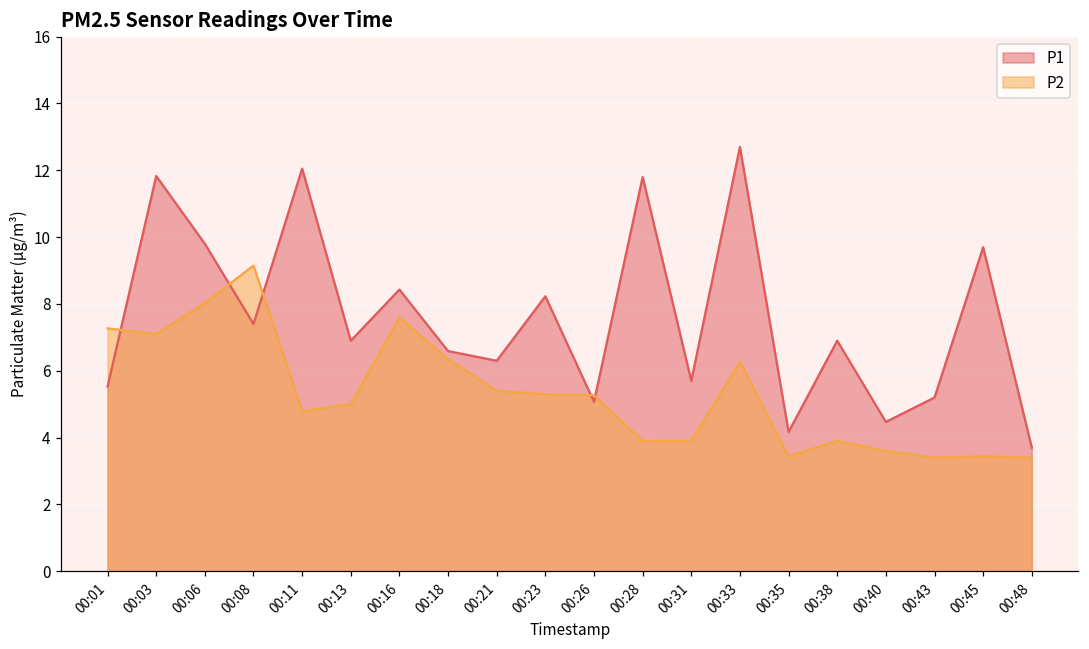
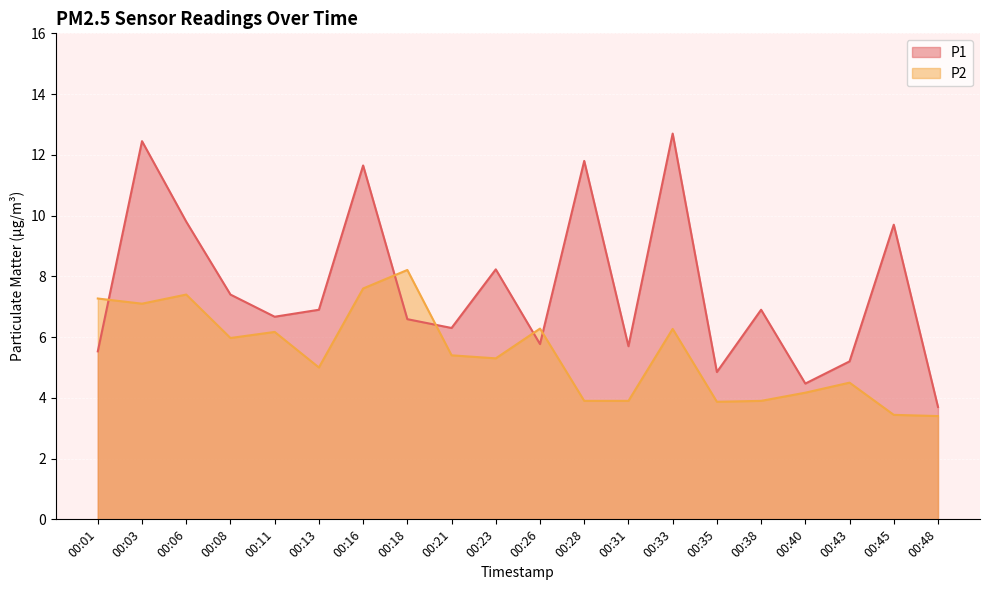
P1, 00:03: 11.8 -> 12.5
P2, 00:06: 8.0 -> 7.4
P2, 00:08: 9.2 -> 6.0
P1, 00:11: 12.1 -> 6.7
P2, 00:11: 4.8 -> 6.2
P1, 00:16: 8.4 -> 11.7
P2, 00:18: 6.4 -> 8.2
P1, 00:26: 5.1 -> 5.8
P2, 00:26: 5.3 -> 6.3
P1, 00:35: 4.2 -> 4.9
P2, 00:35: 3.4 -> 3.9
P2, 00:40: 3.6 -> 4.2
P2, 00:43: 3.4 -> 4.5
